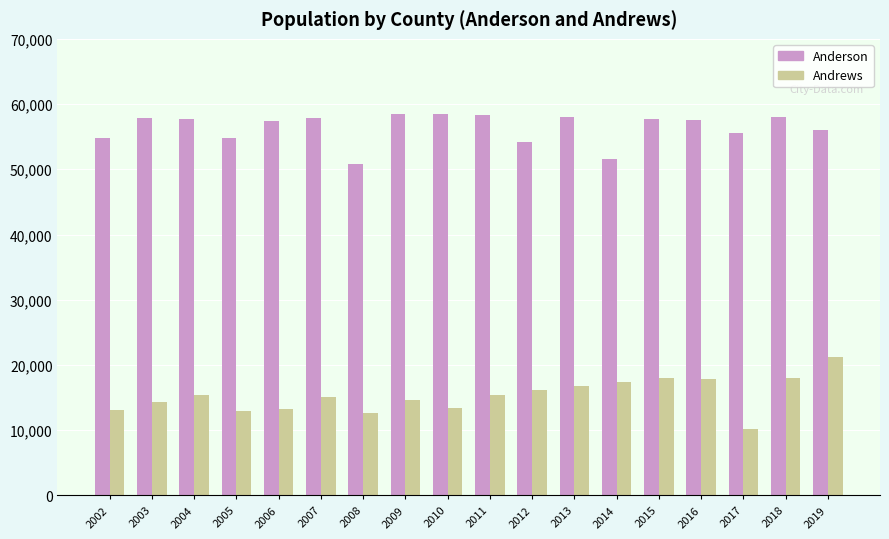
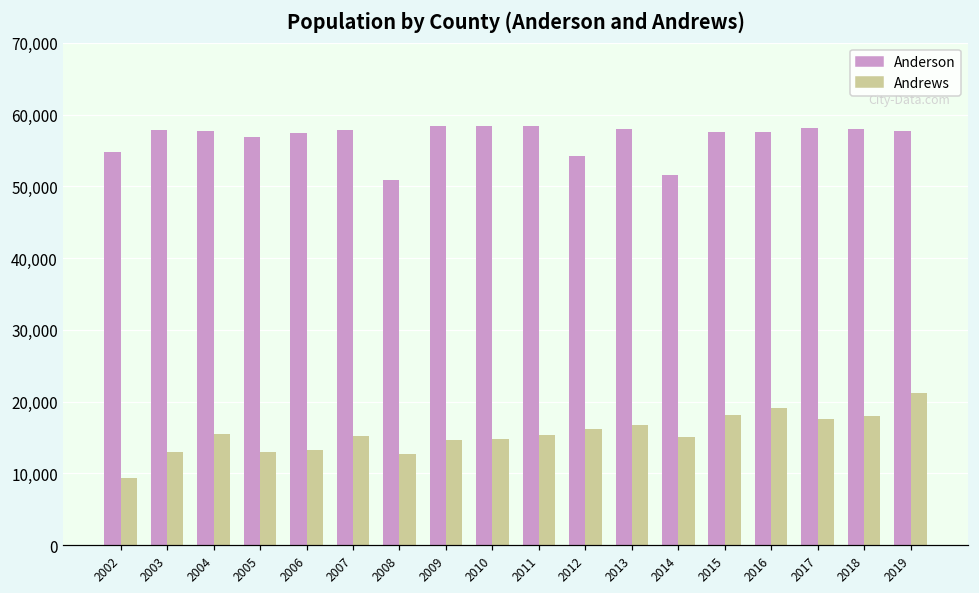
Andrews, 2002: 13,000 -> 9,000
Andrews, 2003: 14,000 -> 13,000
Anderson, 2005: 55,000 -> 57,000
Andrews, 2010: 13,000 -> 15,000
Andrews, 2014: 17,000 -> 15,000
Andrews, 2016: 18,000 -> 19,000
Anderson, 2017: 56,000 -> 58,000
Andrews, 2017: 10,000 -> 18,000
Anderson, 2019: 56,000 -> 58,000
